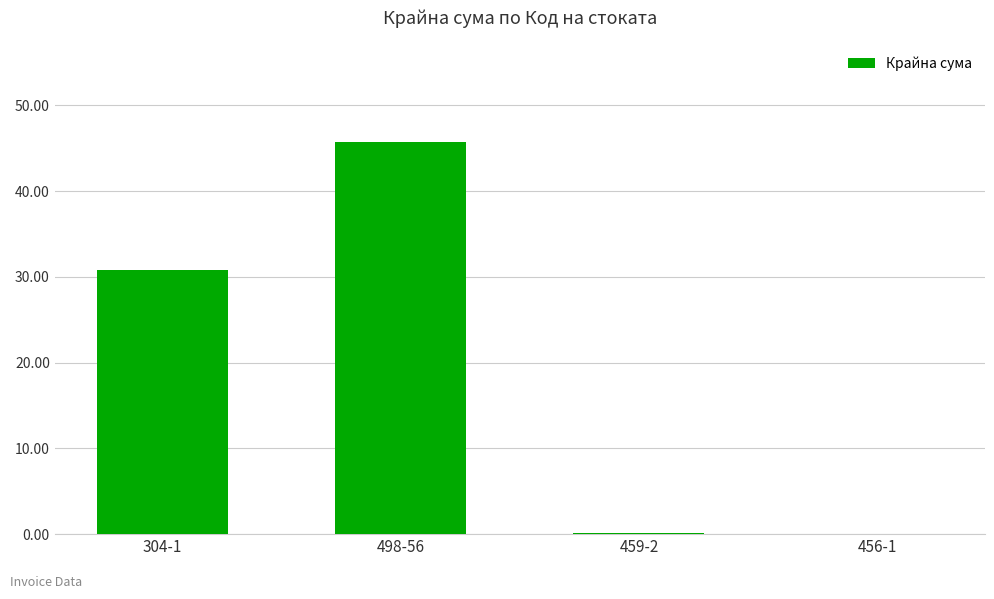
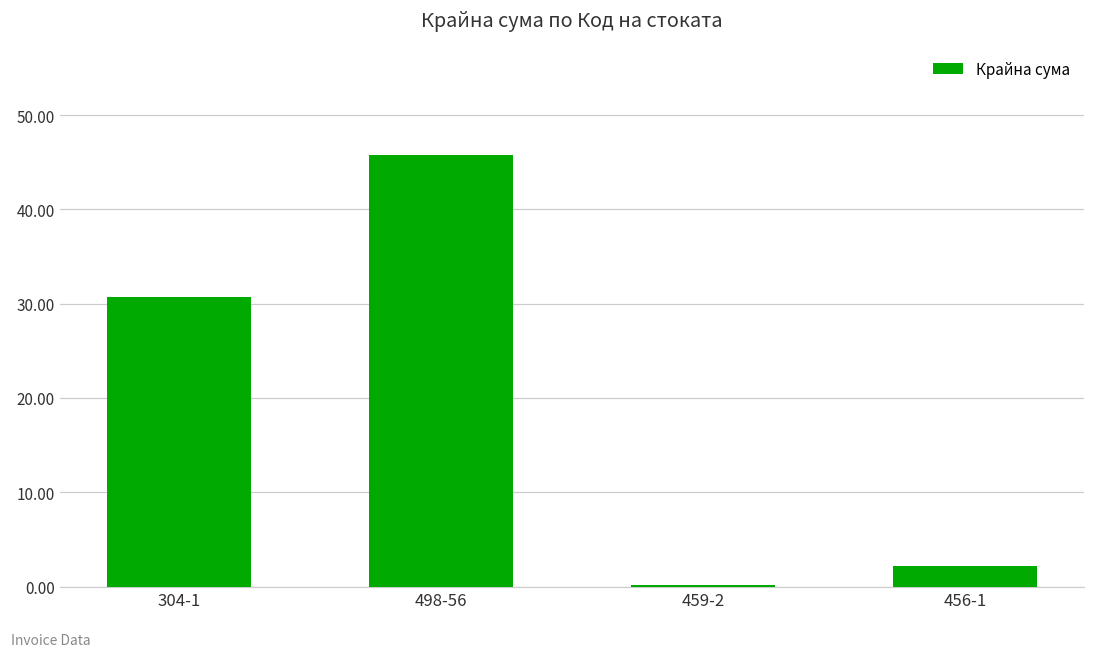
456-1: 0 -> 2
